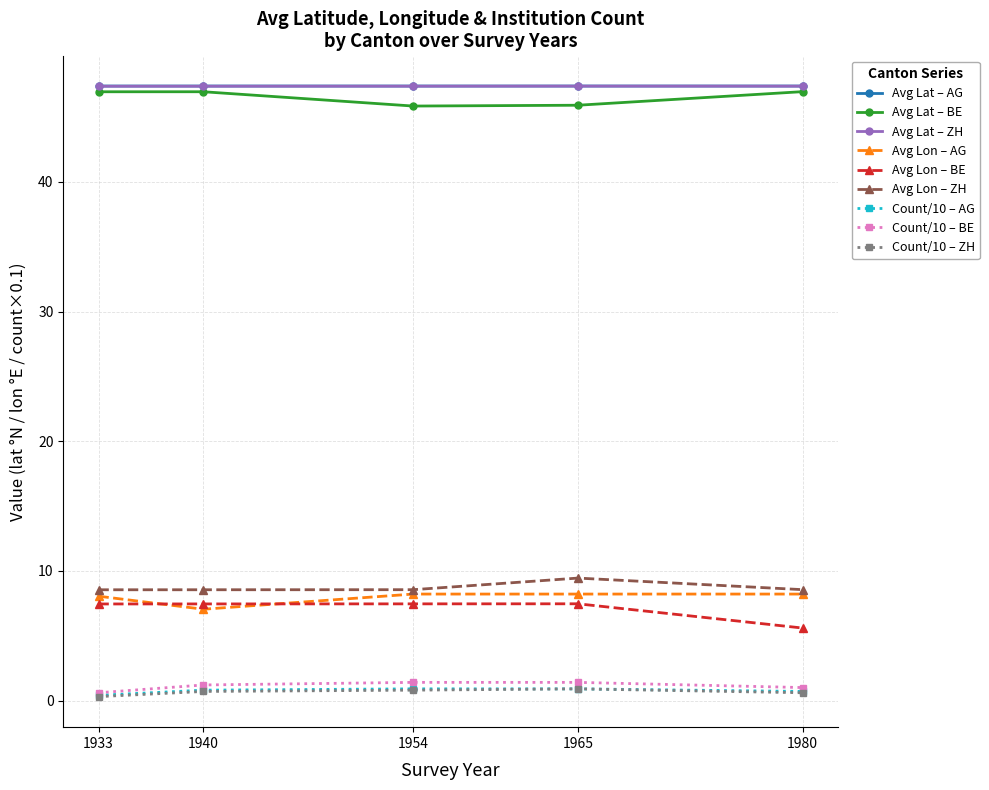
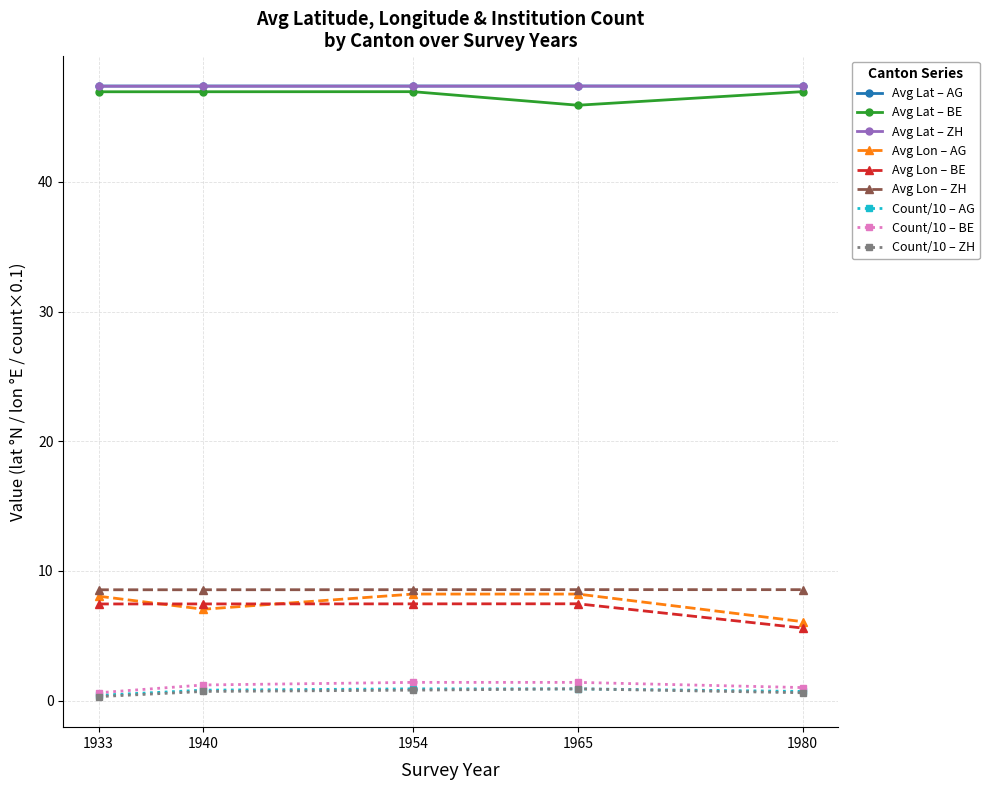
Avg Lat – BE, 1954: 45.8 -> 47.0
Avg Lon – ZH, 1965: 9.4 -> 8.6
Avg Lon – AG, 1980: 8.2 -> 6.1
